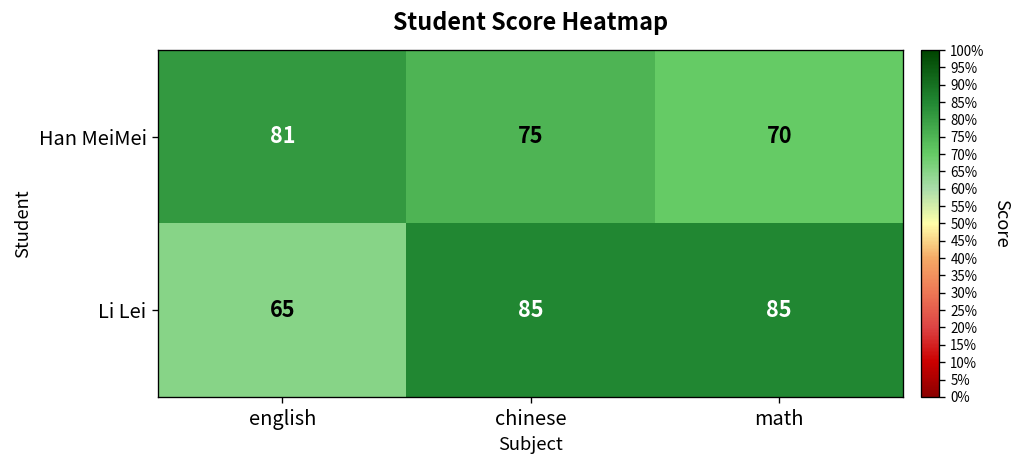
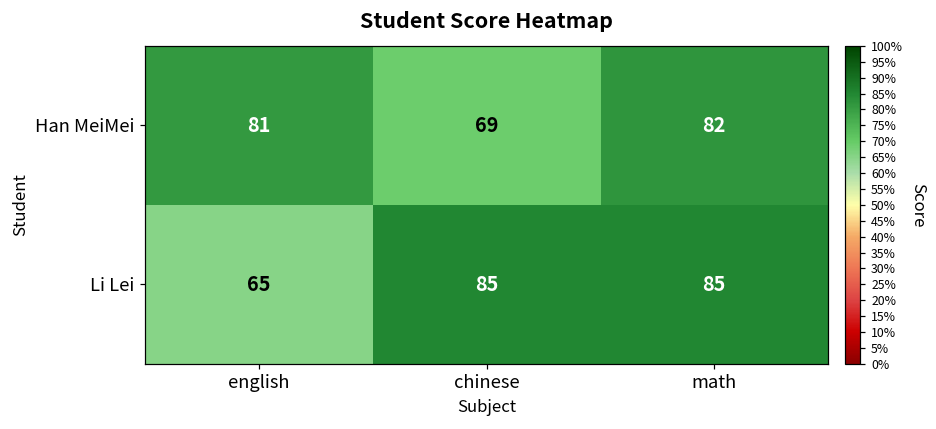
Han MeiMei, chinese: 75 -> 69
Han MeiMei, math: 70 -> 82
